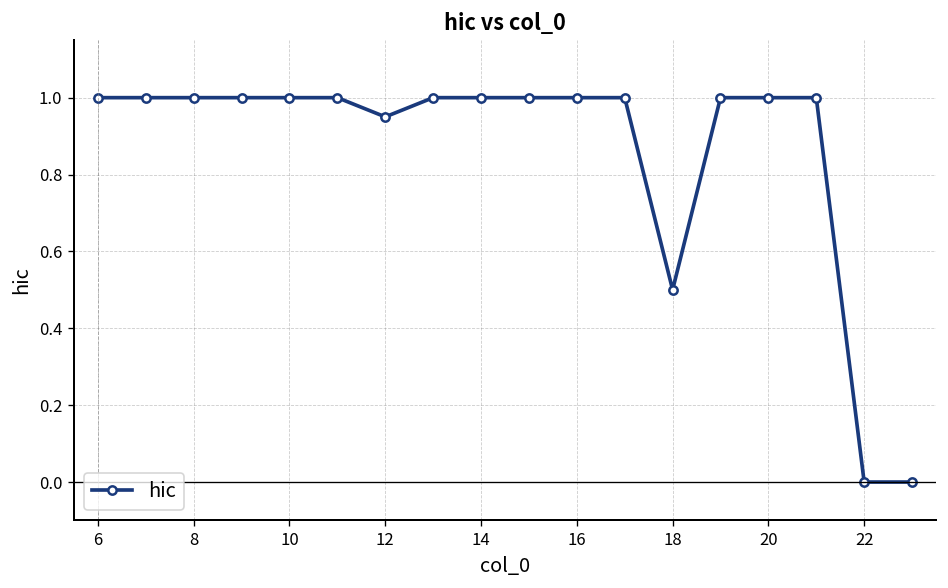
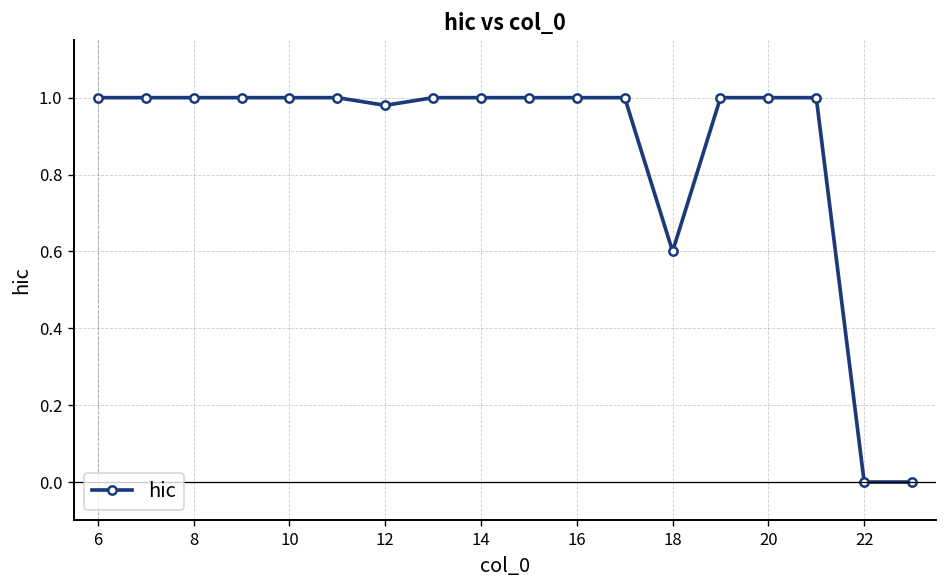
12: 0.95 -> 0.98
18: 0.5 -> 0.6
